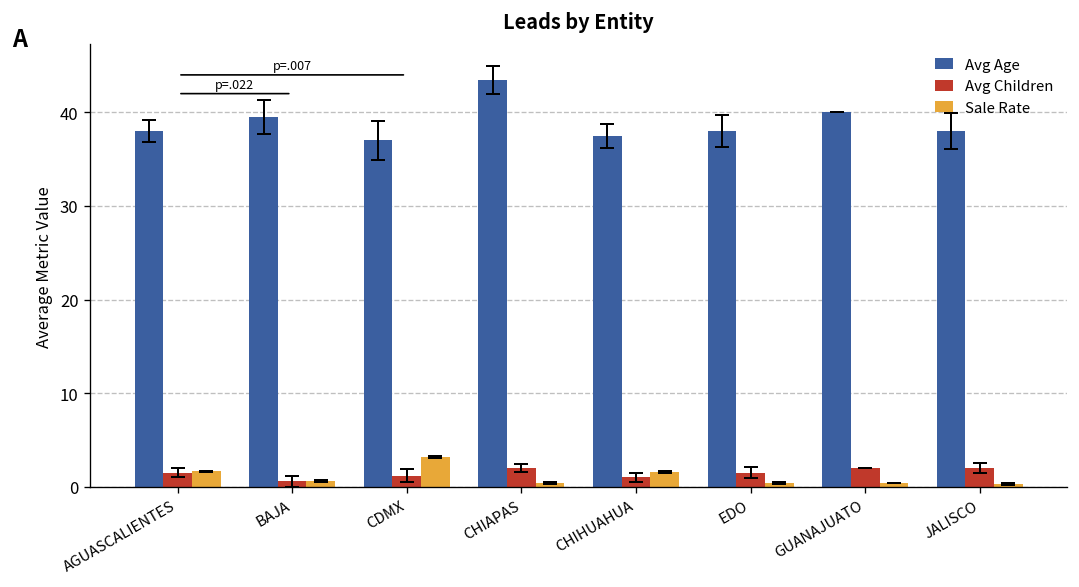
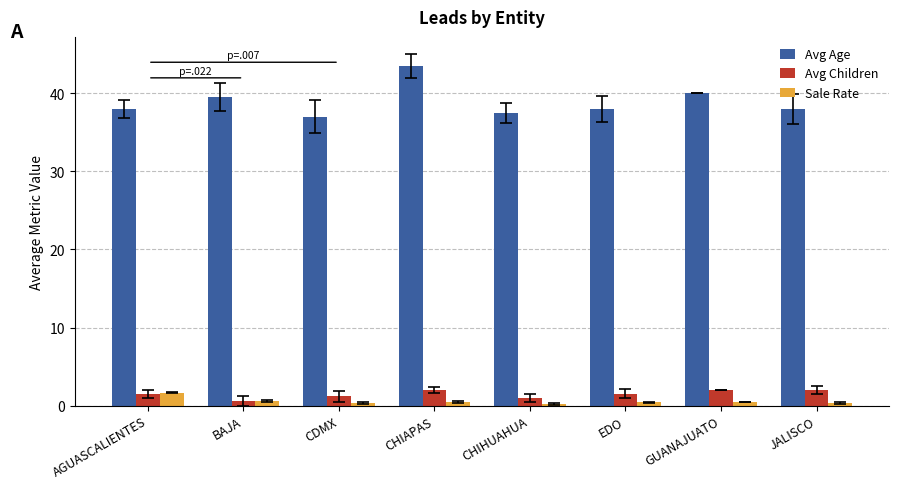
Sale Rate, CDMX: 3 -> 0
Sale Rate, CHIHUAHUA: 2 -> 0
